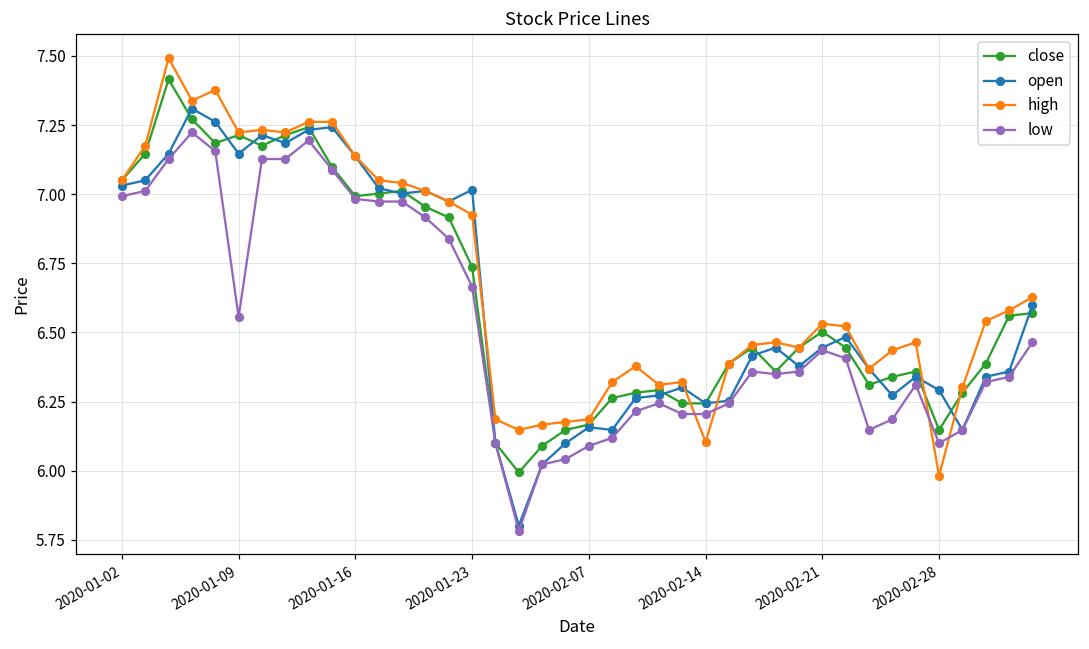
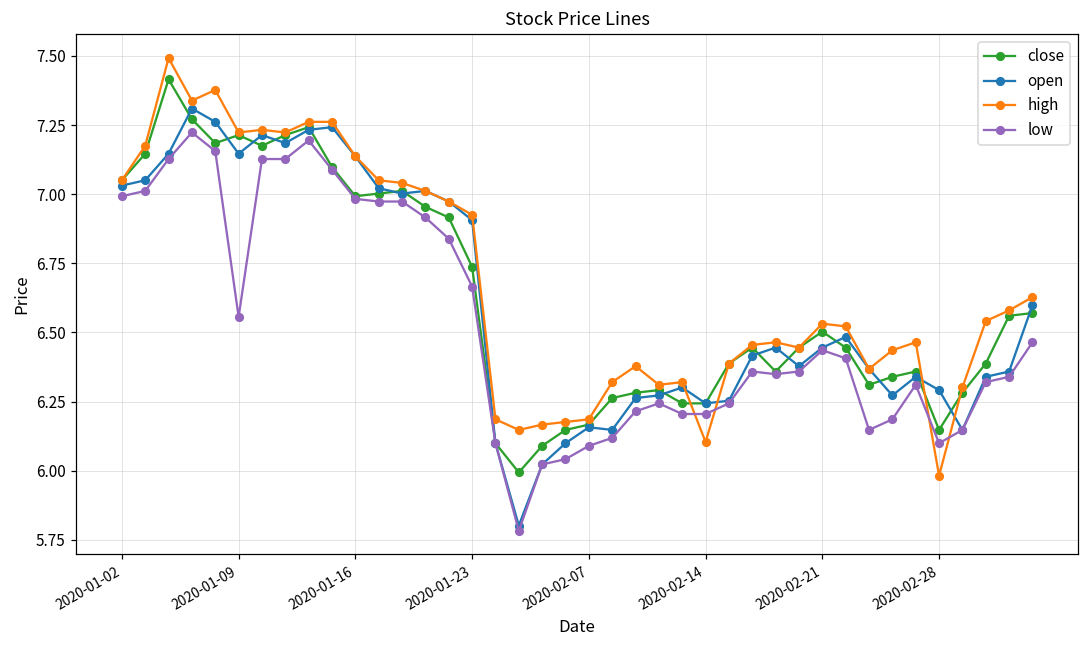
open, 2020-01-23: 7.02 -> 6.91
